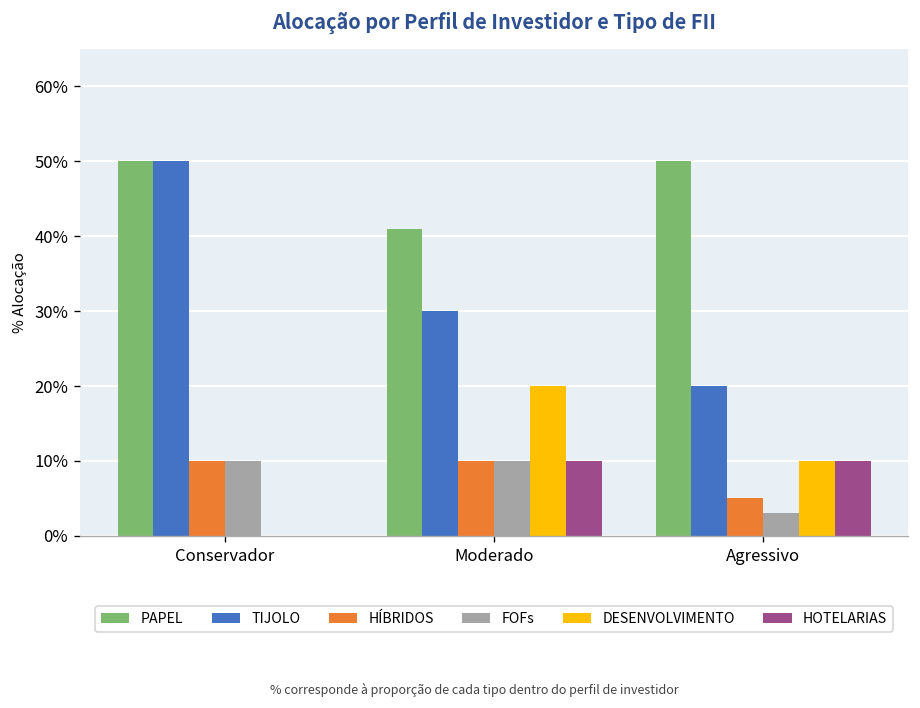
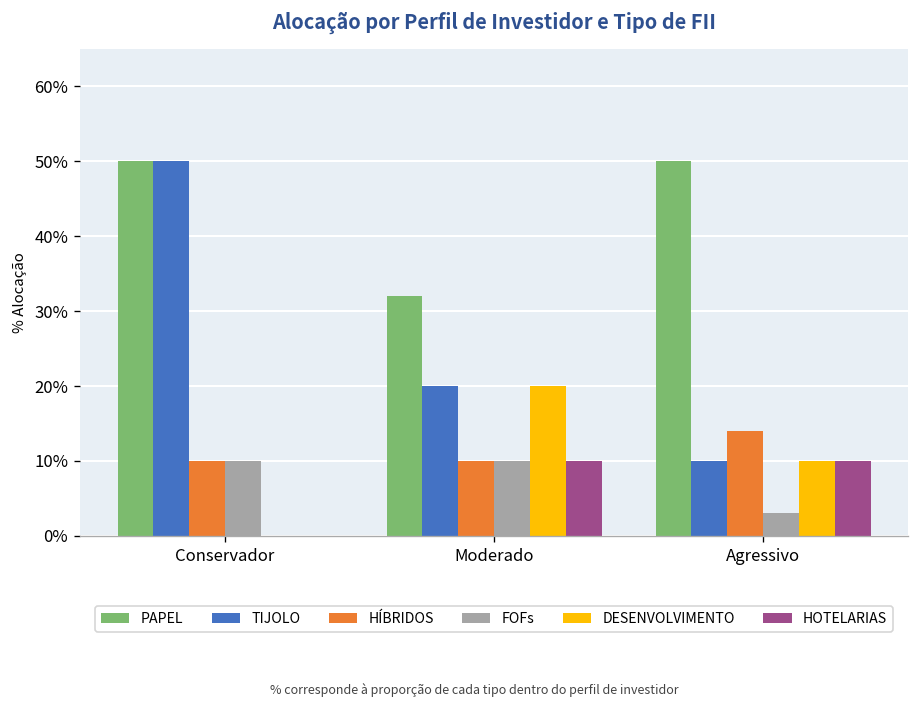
PAPEL, Moderado: 41% -> 32%
TIJOLO, Moderado: 30% -> 20%
TIJOLO, Agressivo: 20% -> 10%
HÍBRIDOS, Agressivo: 5% -> 14%
